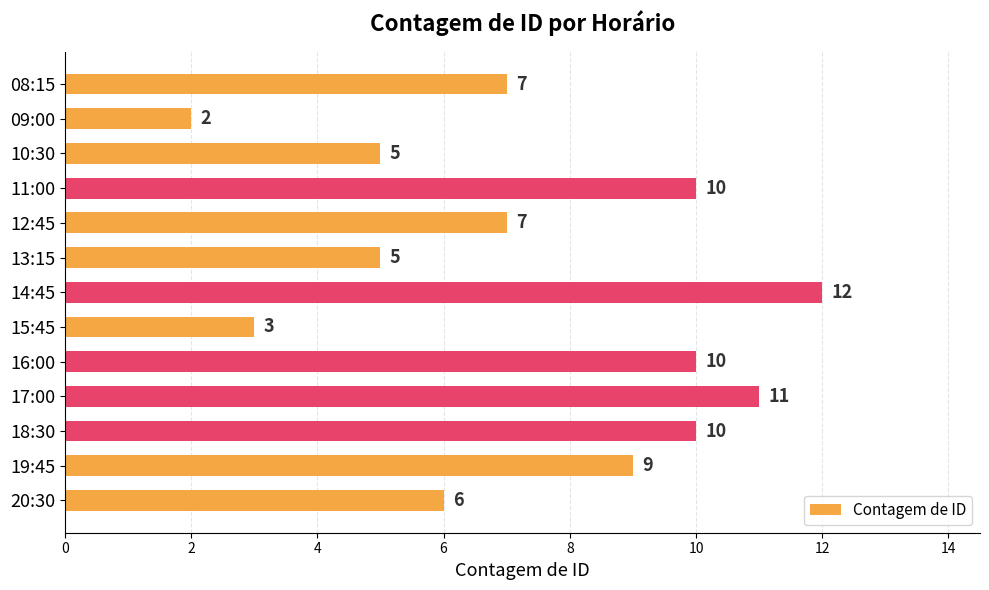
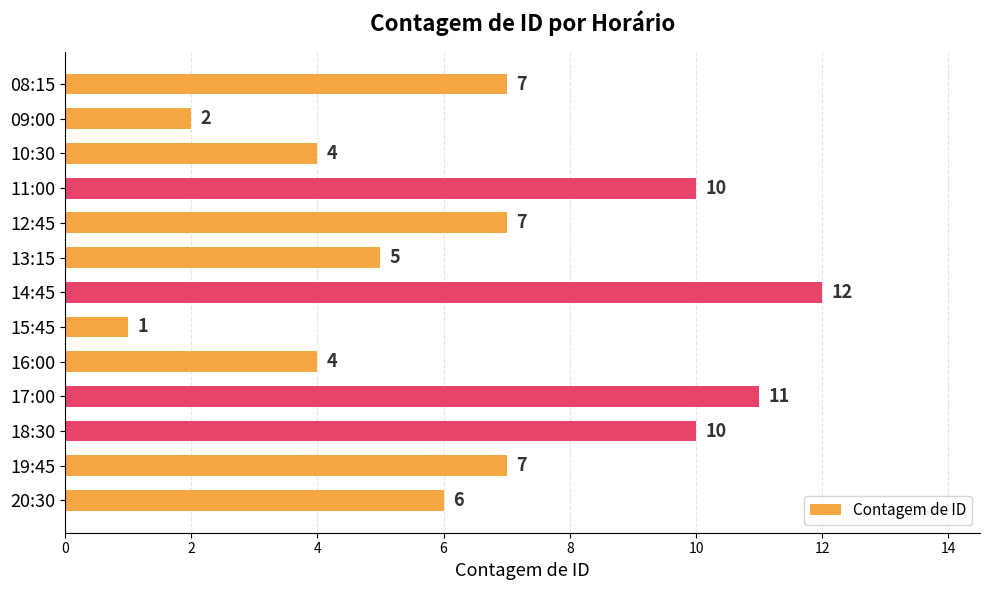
10:30: 5 -> 4
15:45: 3 -> 1
16:00: 10 -> 4
19:45: 9 -> 7
